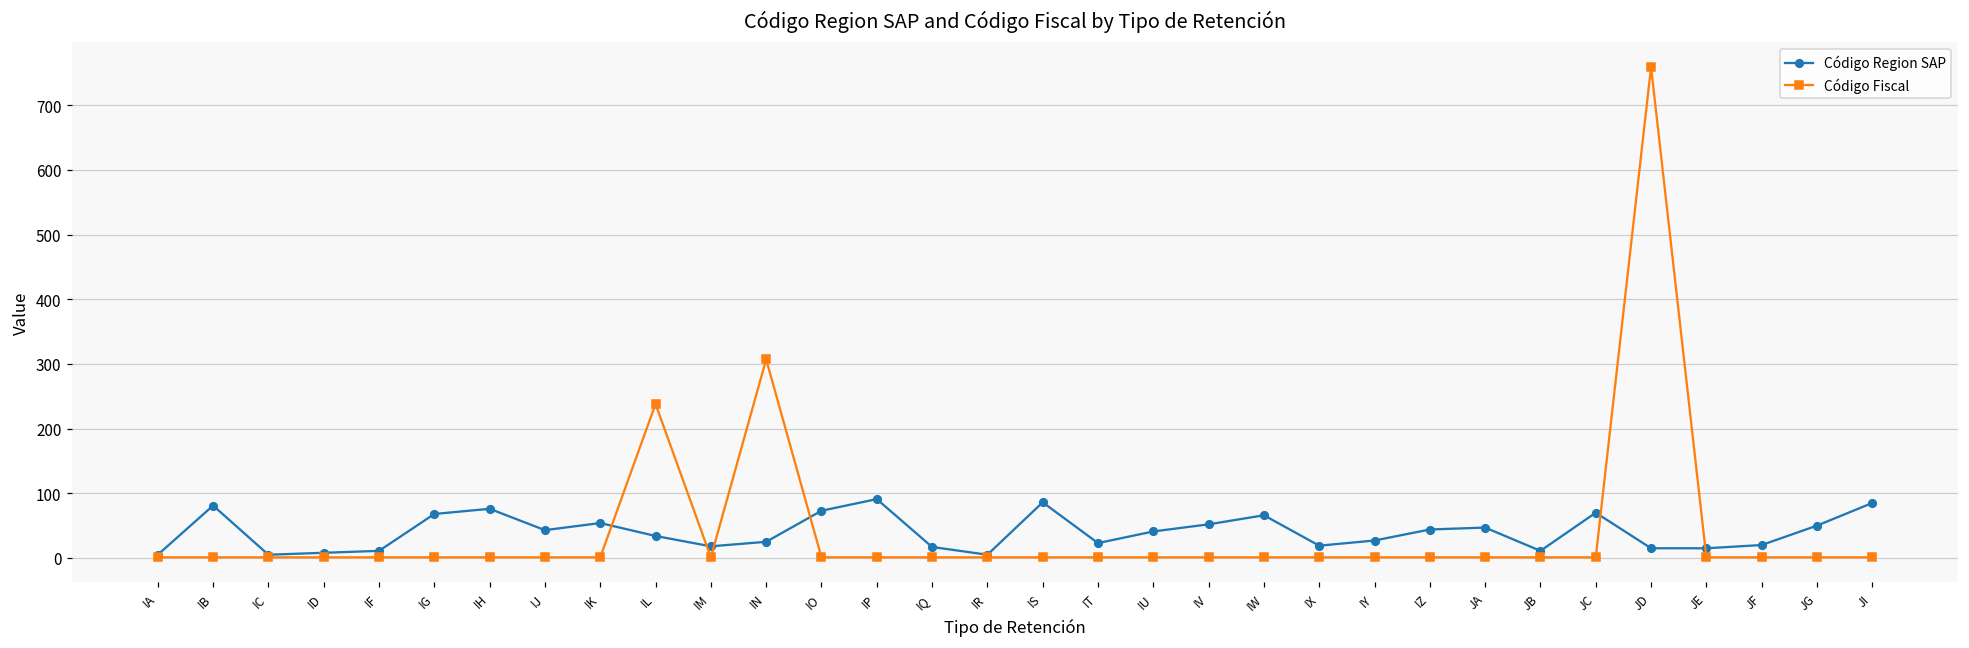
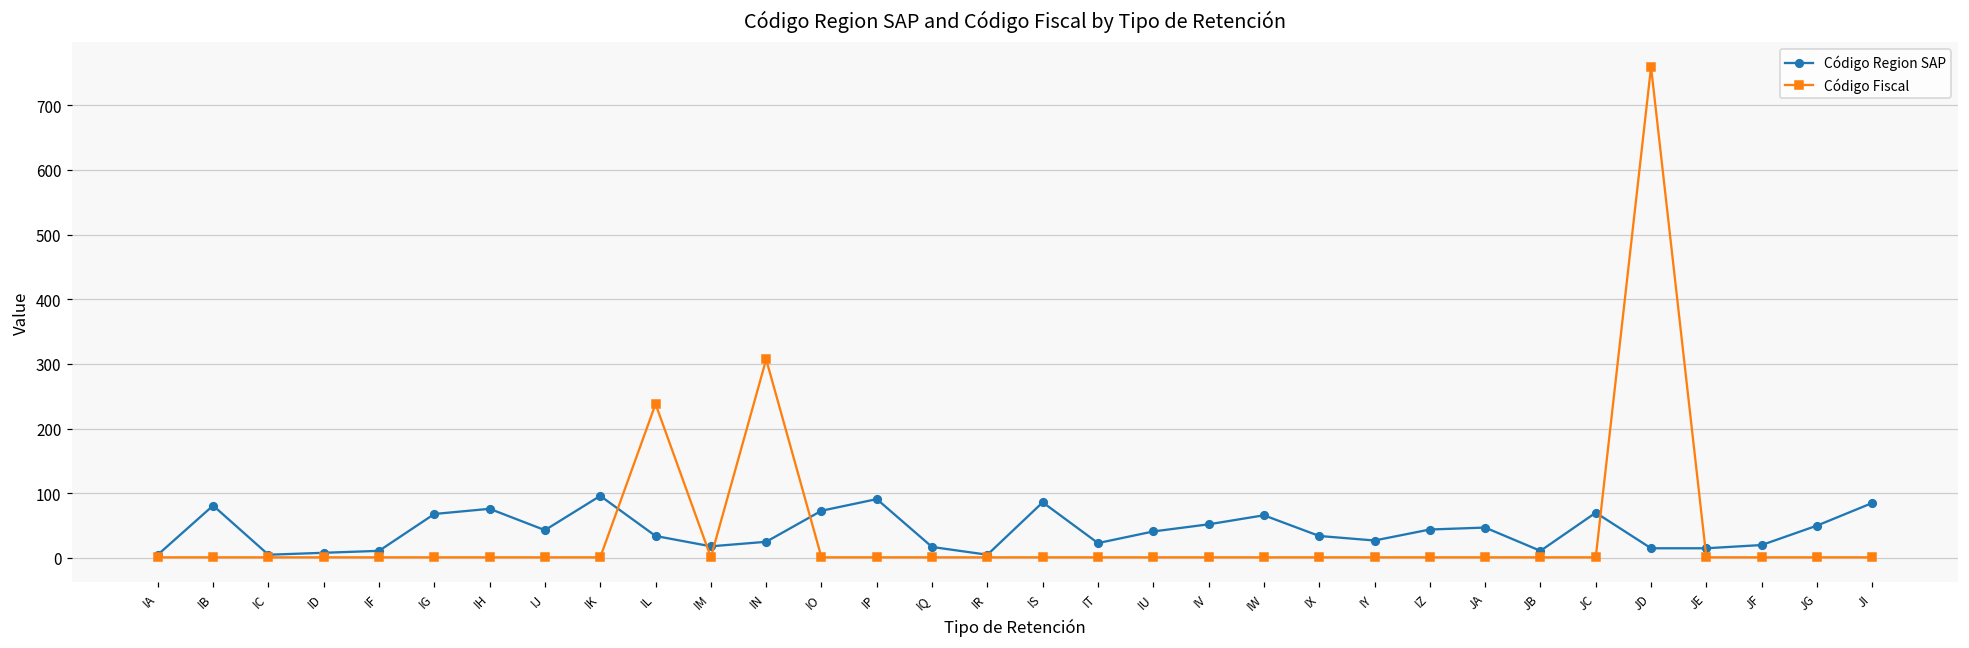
Código Region SAP, IK: 50 -> 100
Código Region SAP, IX: 20 -> 30
